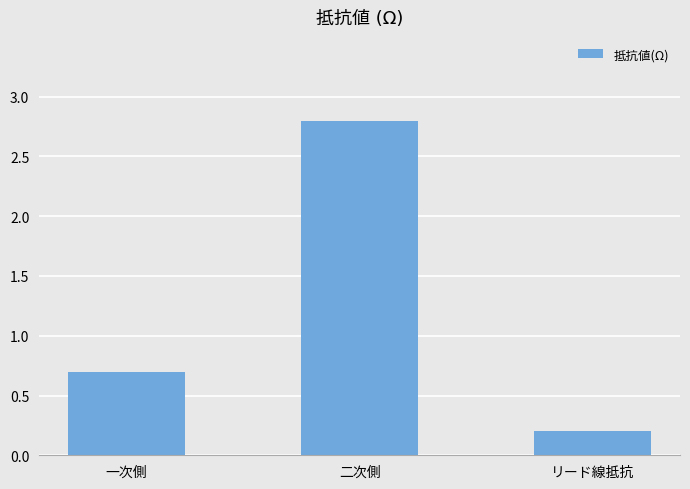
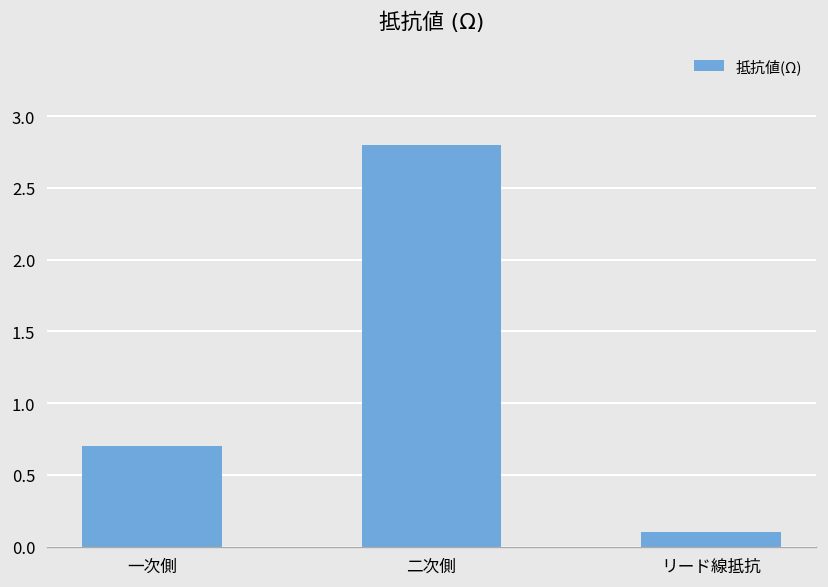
リード線抵抗: 0.2 -> 0.1
